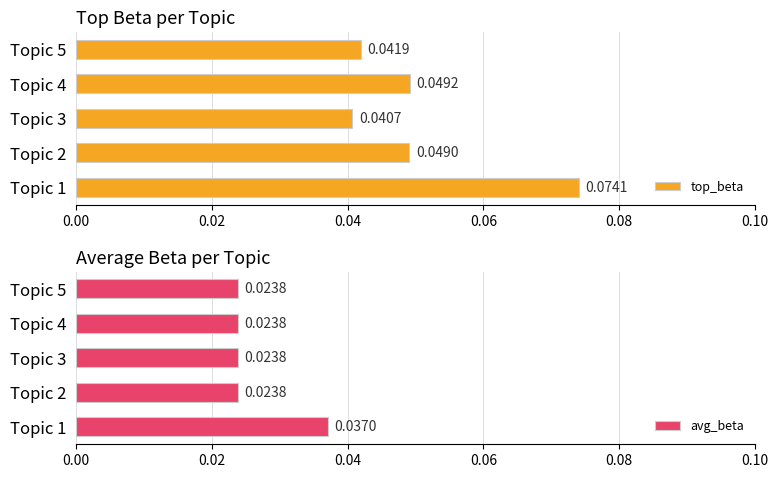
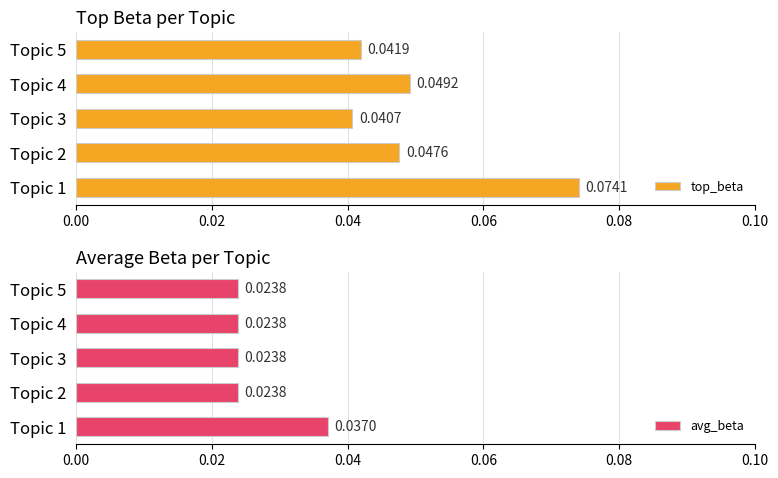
Top Beta per Topic, Topic 2: 0.0490 -> 0.0476
